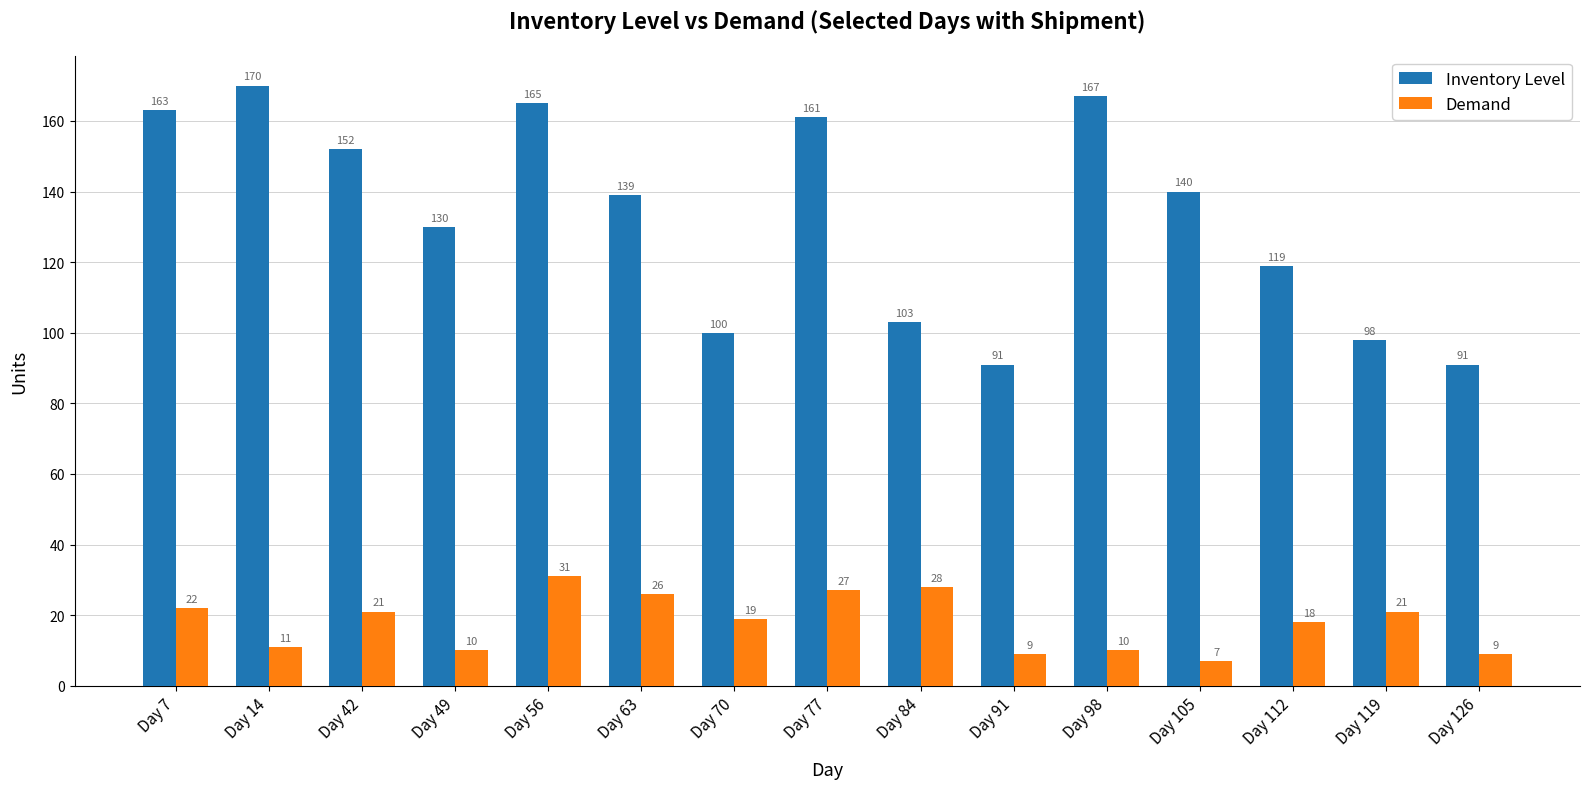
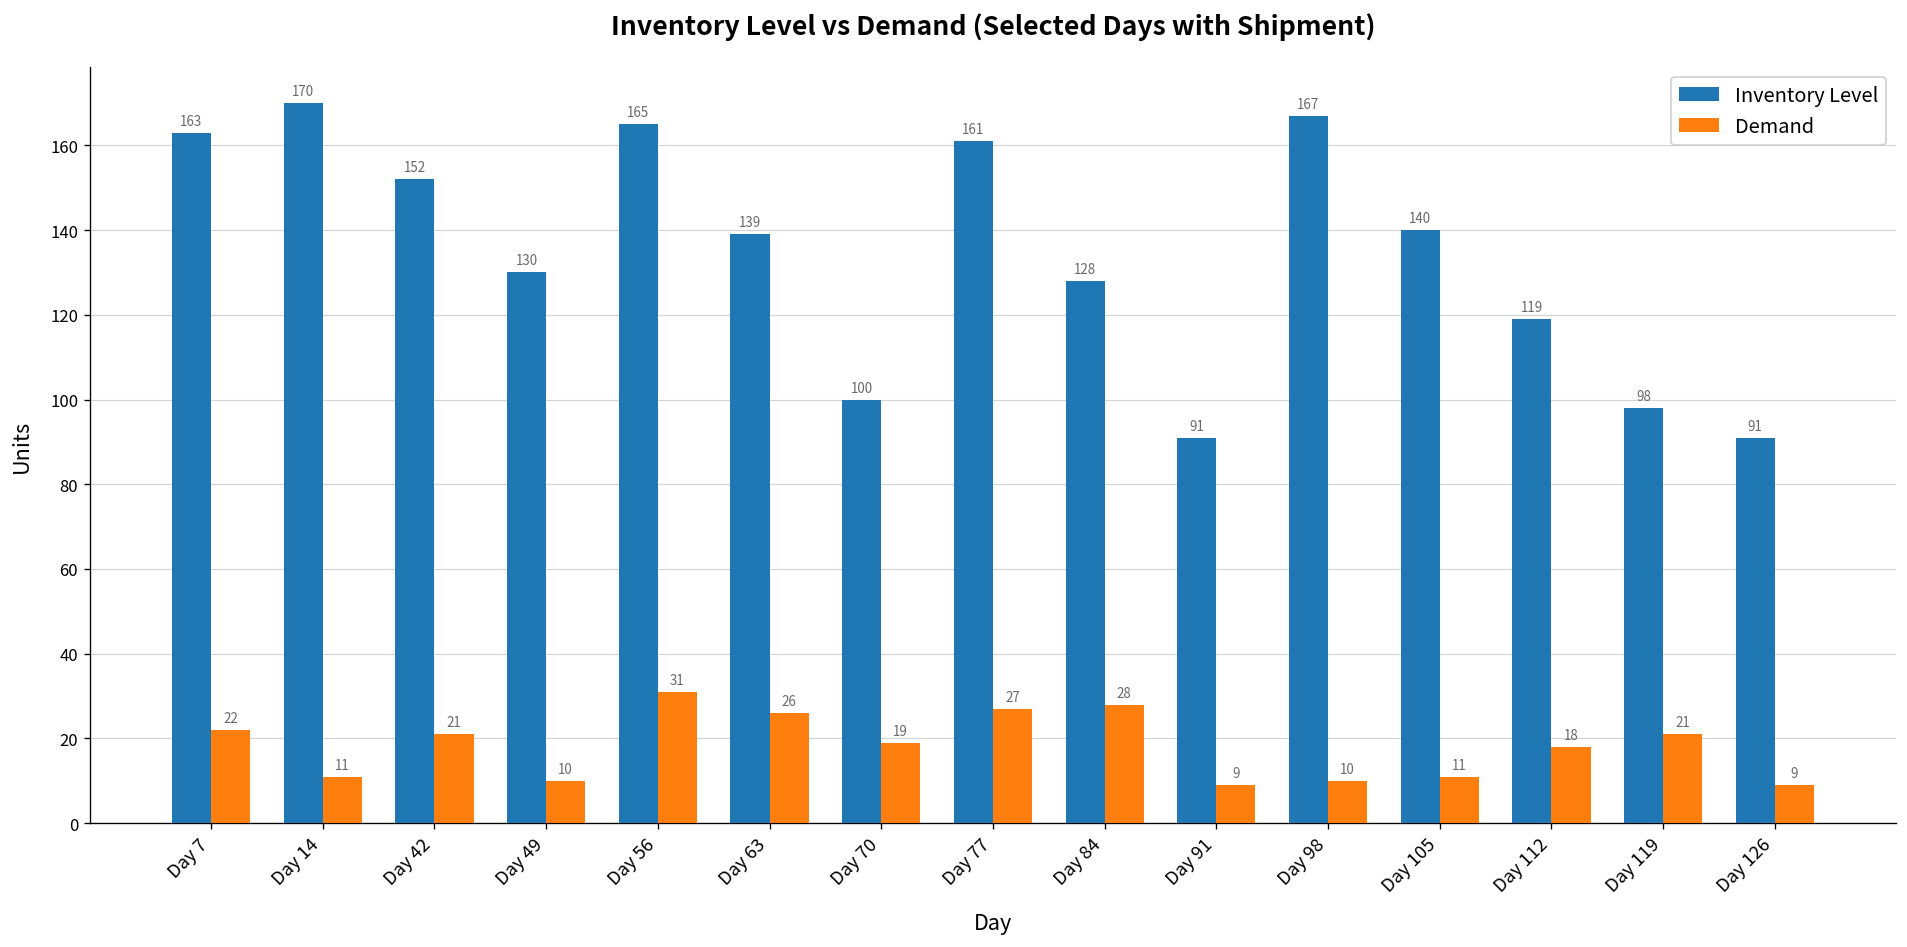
Inventory Level, Day 84: 103 -> 128
Demand, Day 105: 7 -> 11
